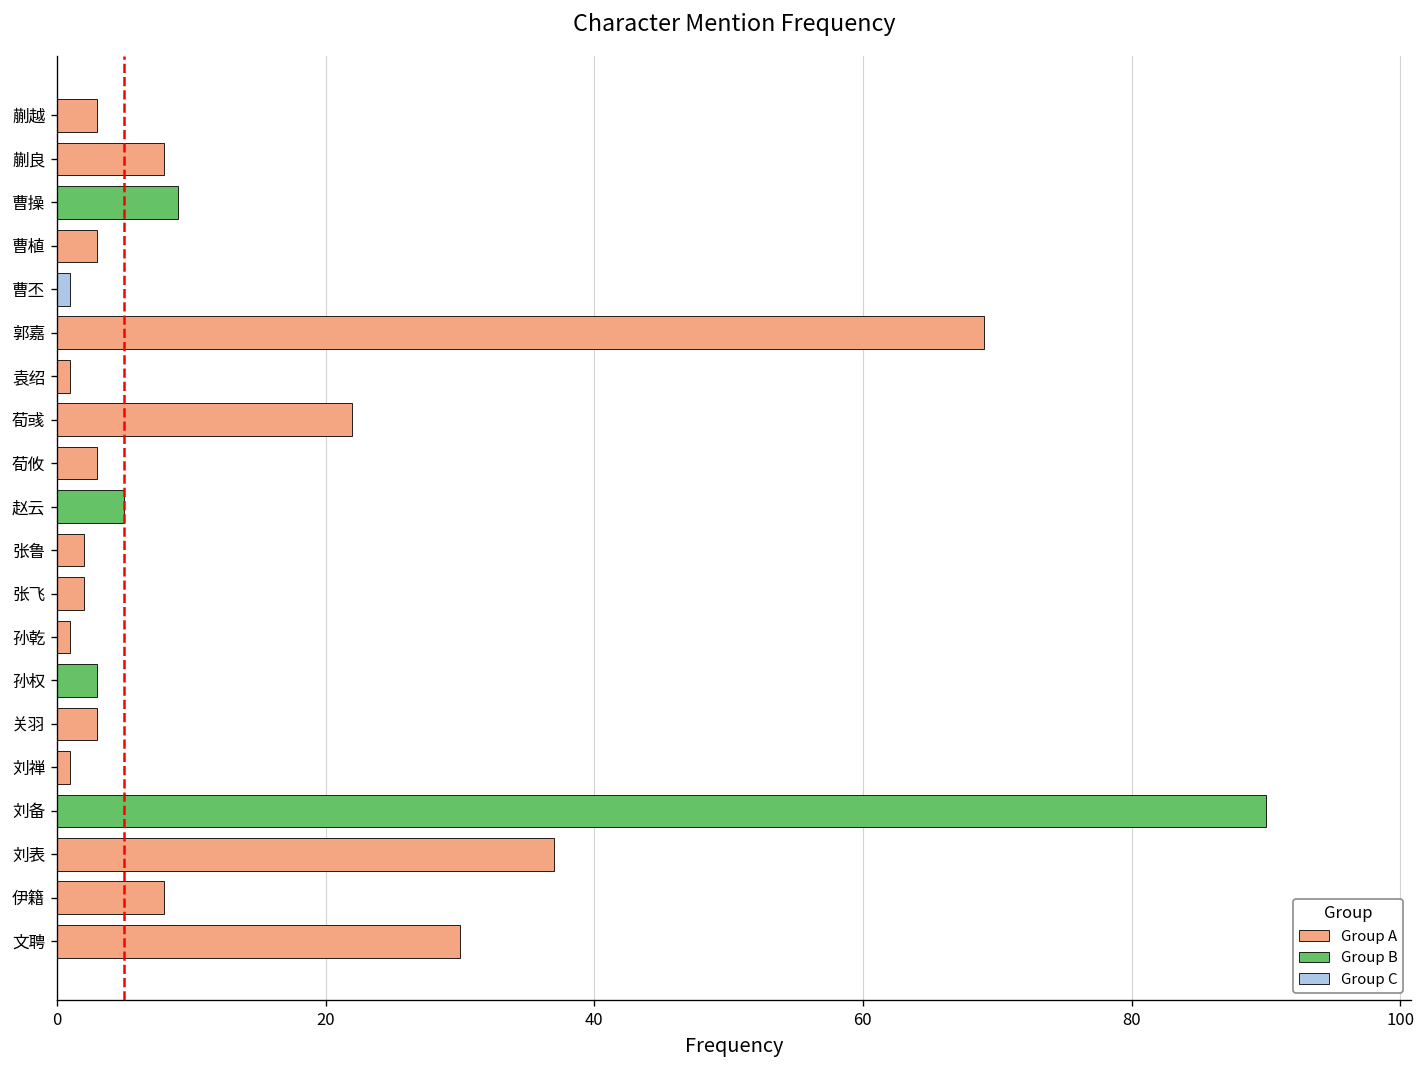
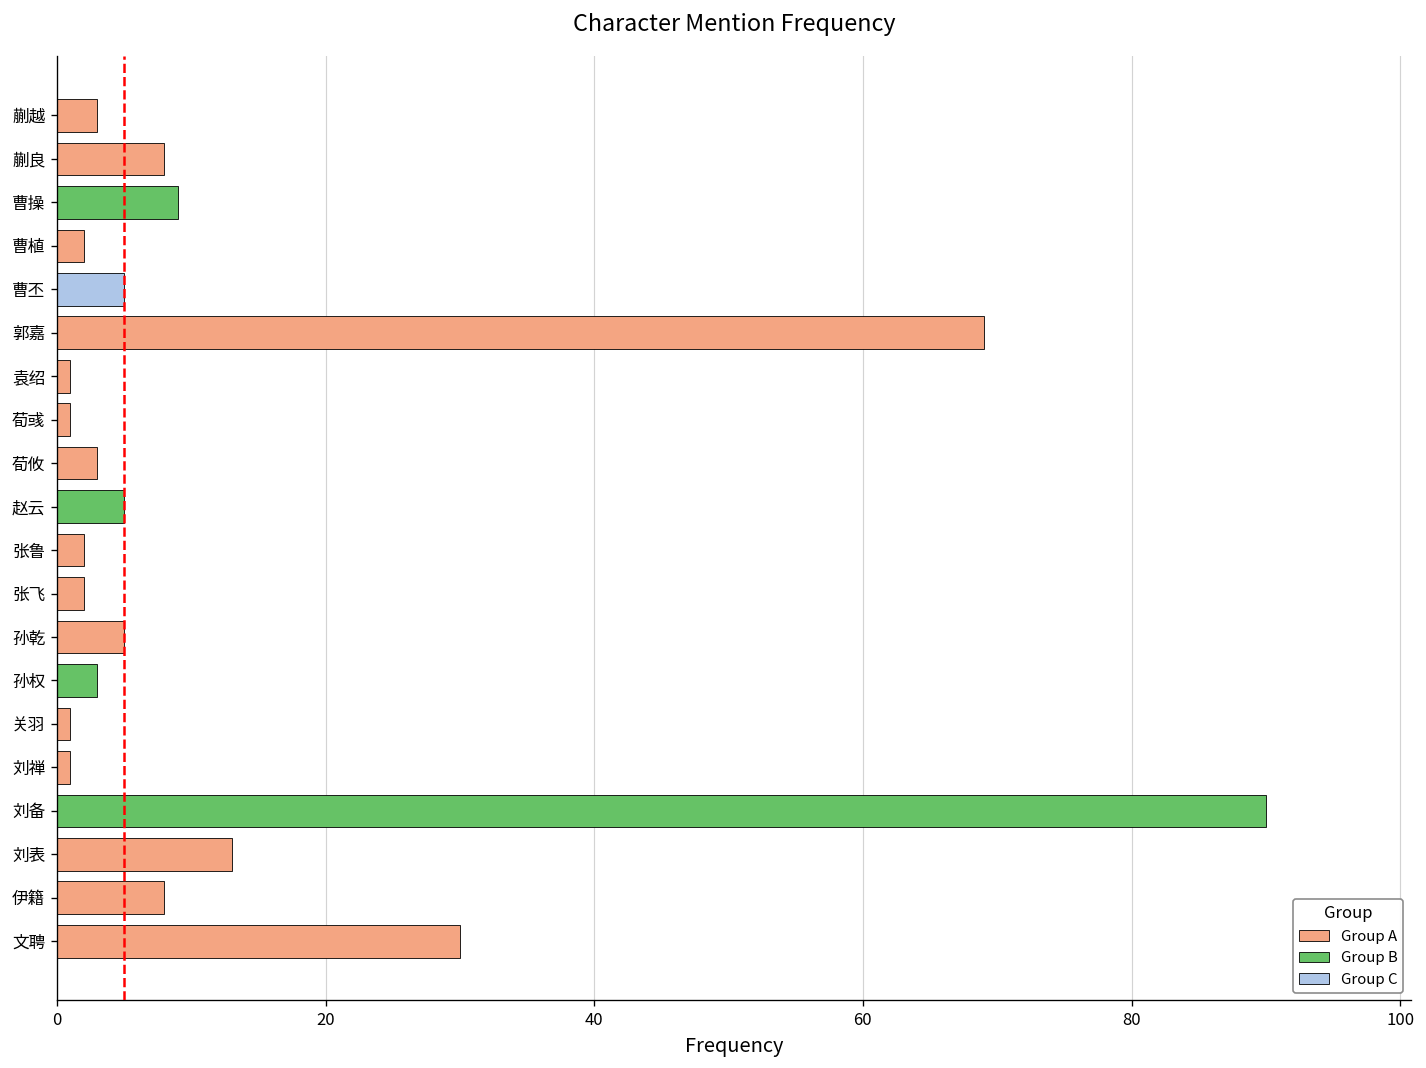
曹植: 3 -> 2
曹丕: 1 -> 5
荀彧: 22 -> 1
孙乾: 1 -> 5
关羽: 3 -> 1
刘表: 37 -> 13
